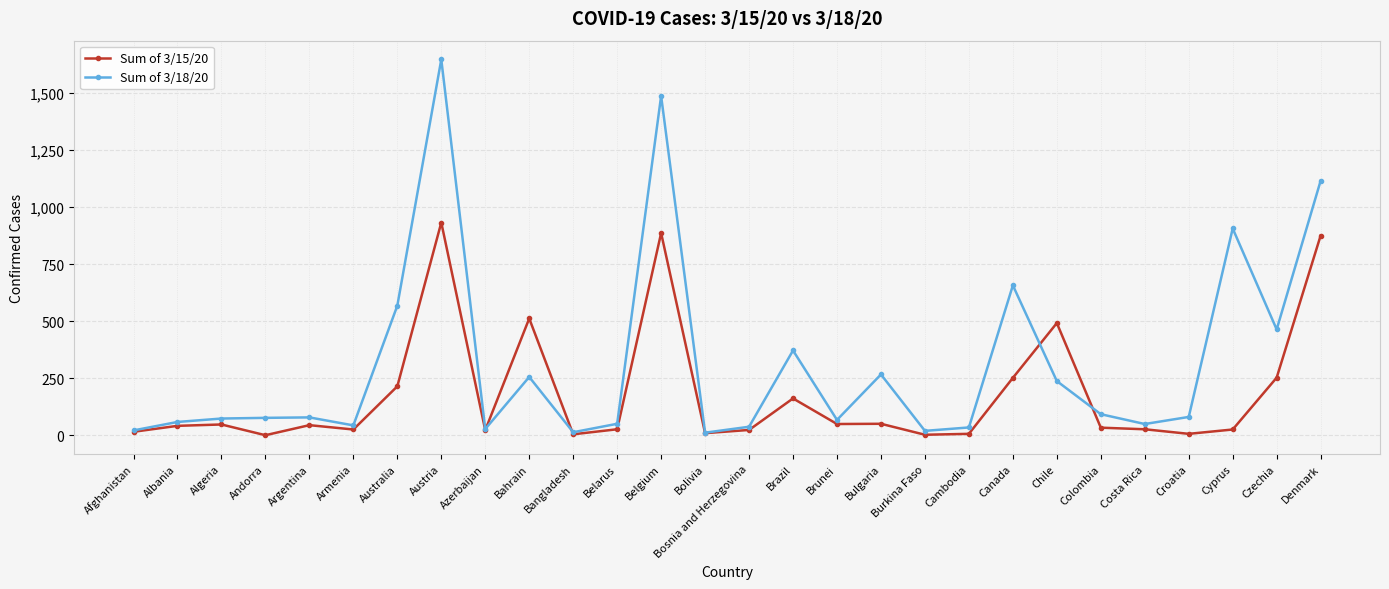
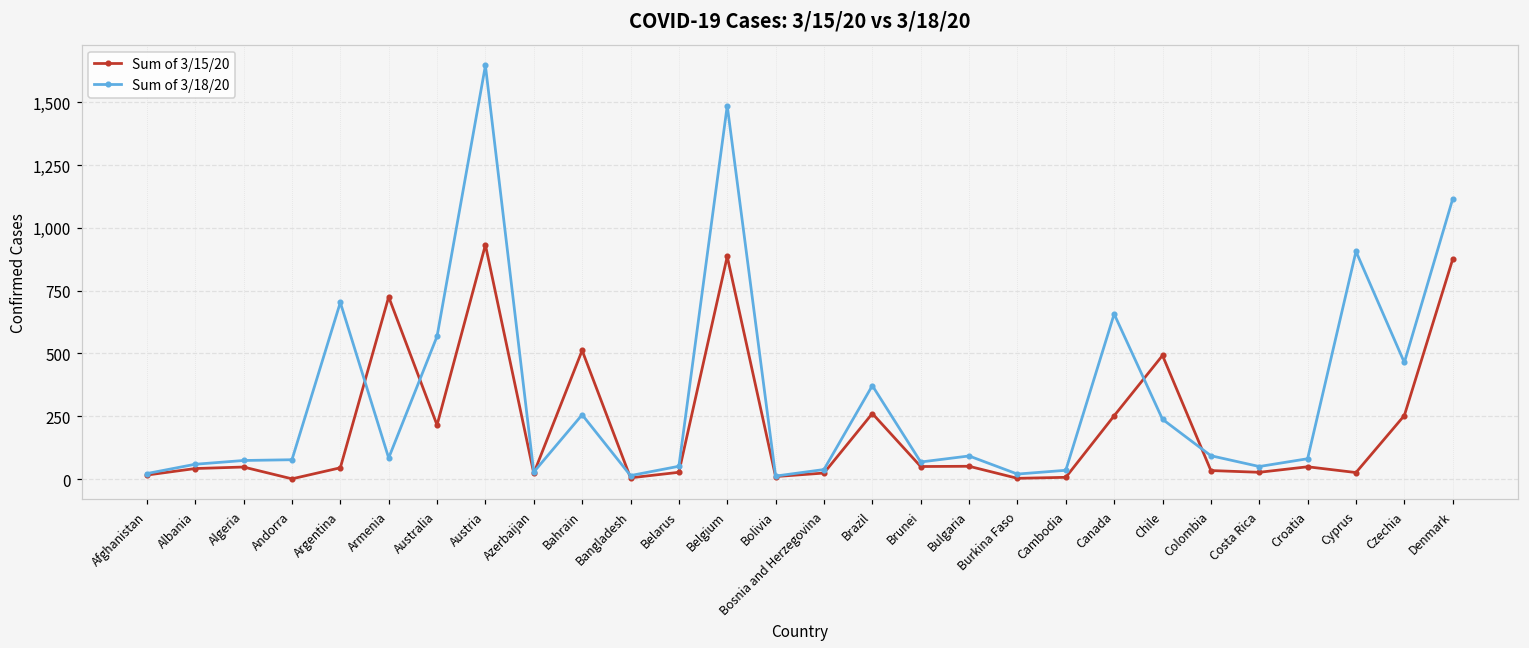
Sum of 3/18/20, Argentina: 80 -> 700
Sum of 3/15/20, Armenia: 30 -> 730
Sum of 3/18/20, Armenia: 40 -> 80
Sum of 3/15/20, Brazil: 160 -> 260
Sum of 3/18/20, Bulgaria: 270 -> 90
Sum of 3/15/20, Croatia: 10 -> 50
